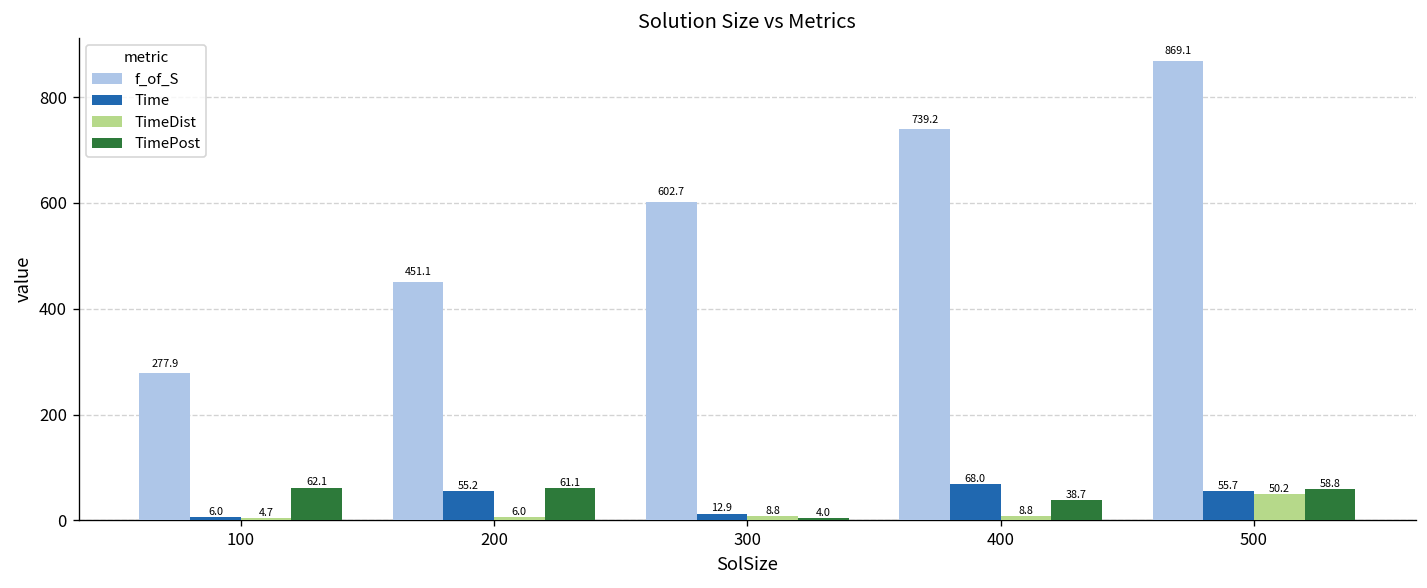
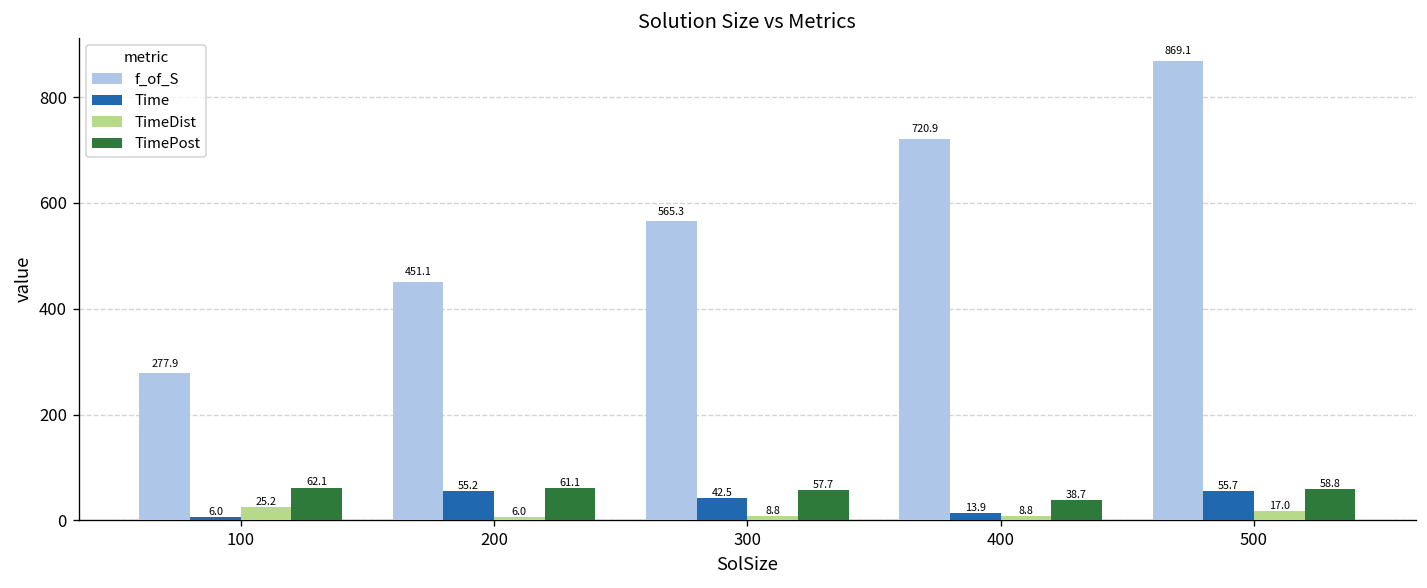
TimeDist, 100: 4.7 -> 25.2
f_of_S, 300: 602.7 -> 565.3
Time, 300: 12.9 -> 42.5
TimePost, 300: 4.0 -> 57.7
f_of_S, 400: 739.2 -> 720.9
Time, 400: 68.0 -> 13.9
TimeDist, 500: 50.2 -> 17.0
